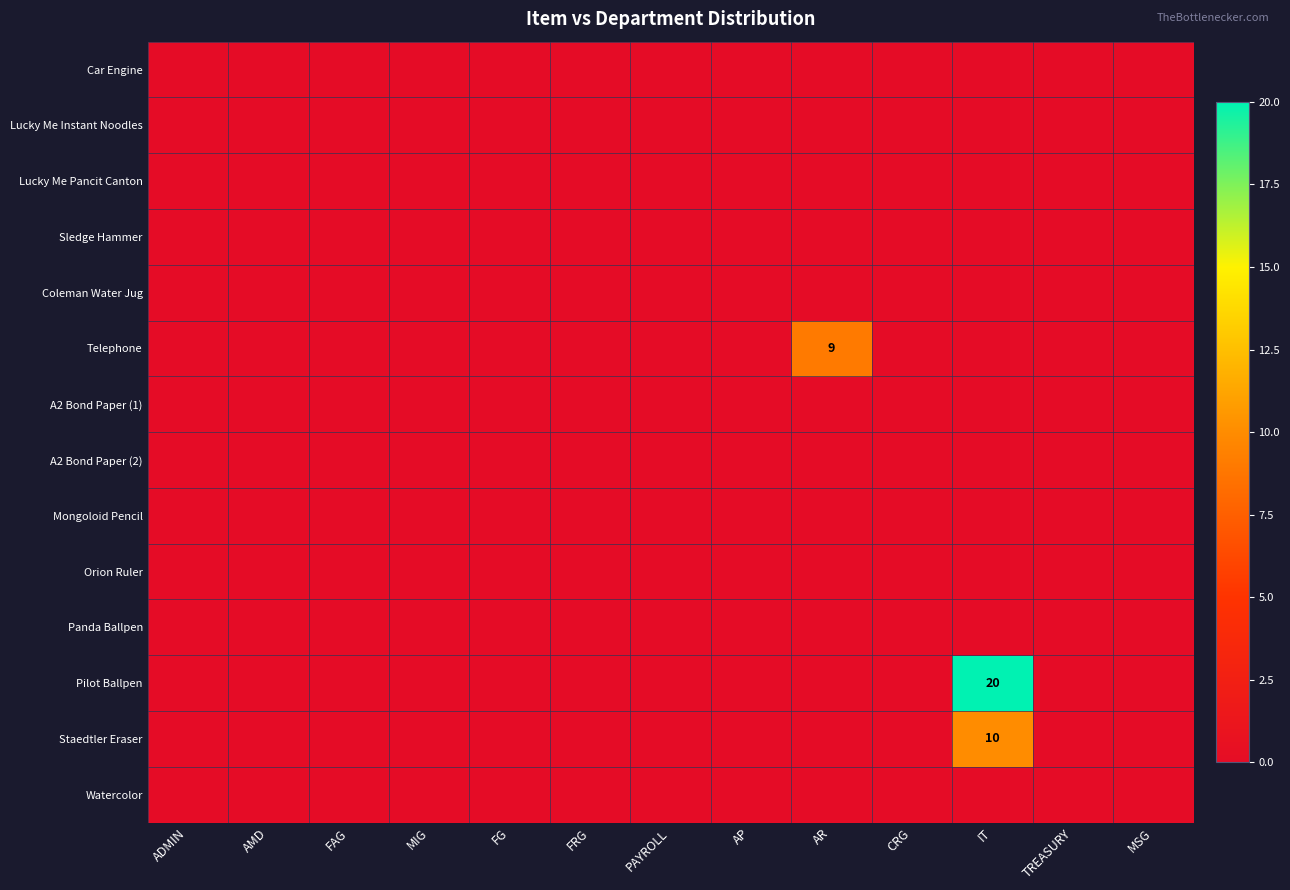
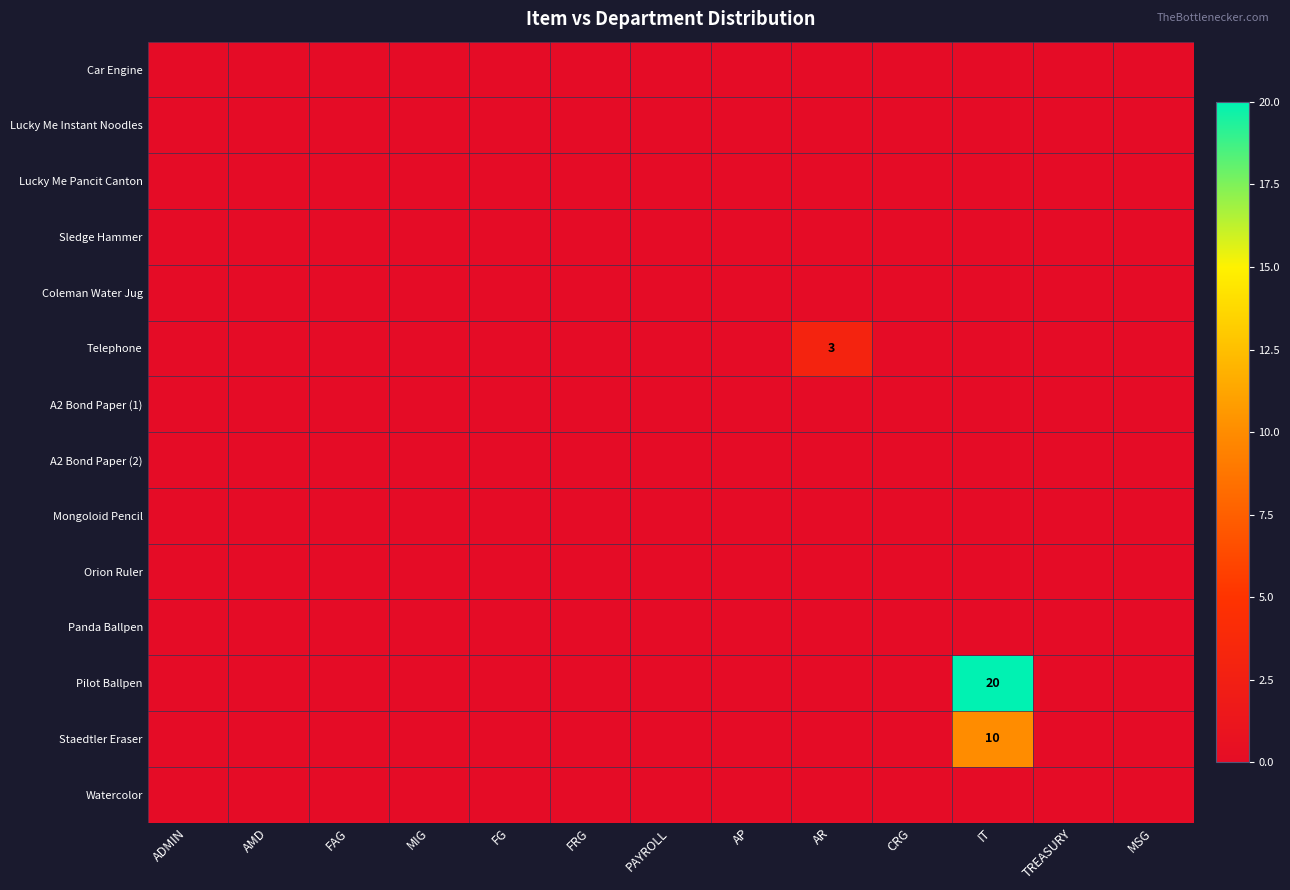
Telephone, AR: 9 -> 3
